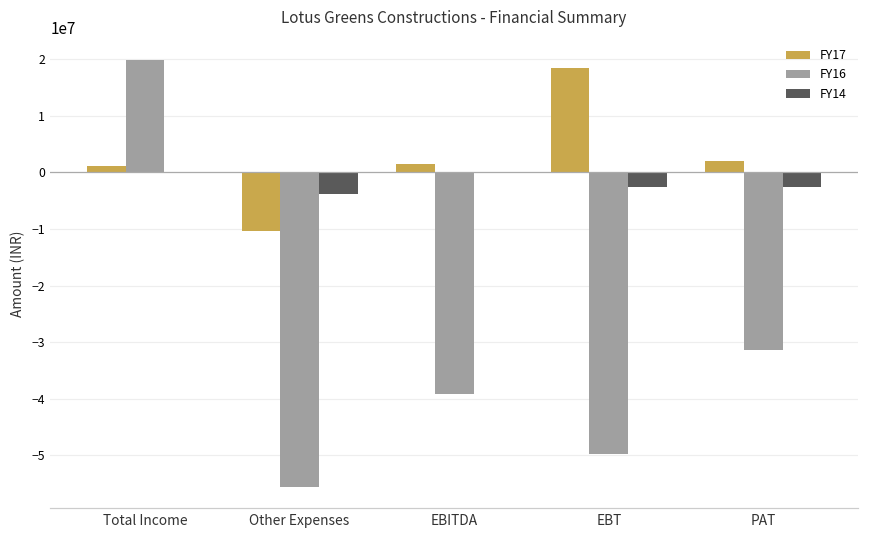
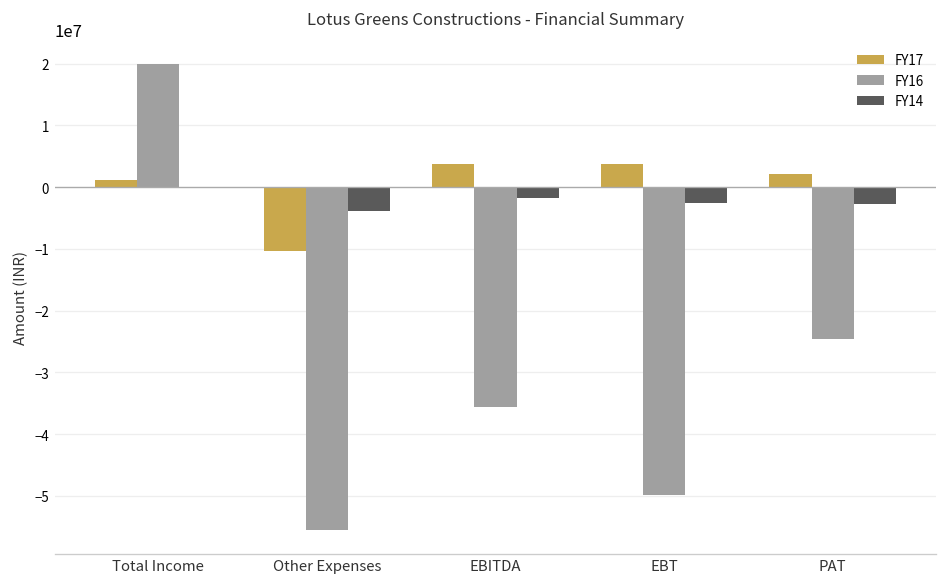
FY17, EBITDA: 2000000 -> 4000000
FY16, EBITDA: -39000000 -> -36000000
FY14, EBITDA: 0 -> -2000000
FY17, EBT: 19000000 -> 4000000
FY16, PAT: -31000000 -> -25000000
